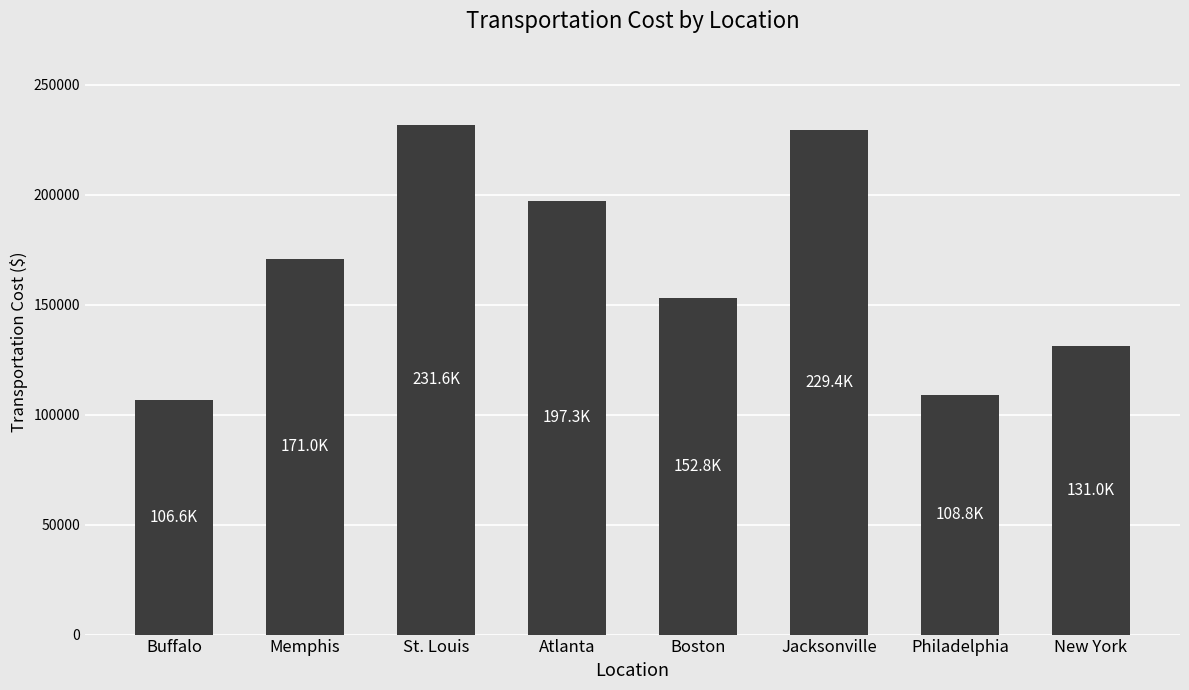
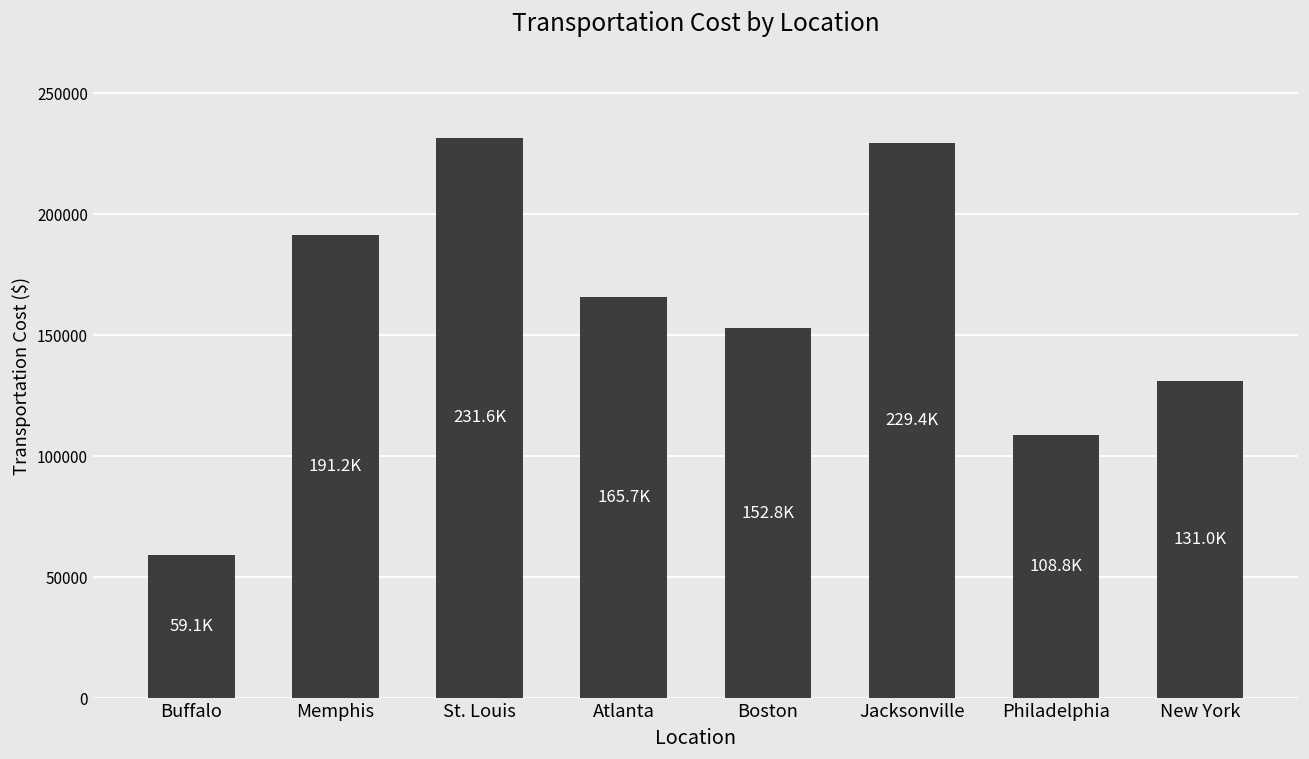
Buffalo: 106.6K -> 59.1K
Memphis: 171.0K -> 191.2K
Atlanta: 197.3K -> 165.7K
